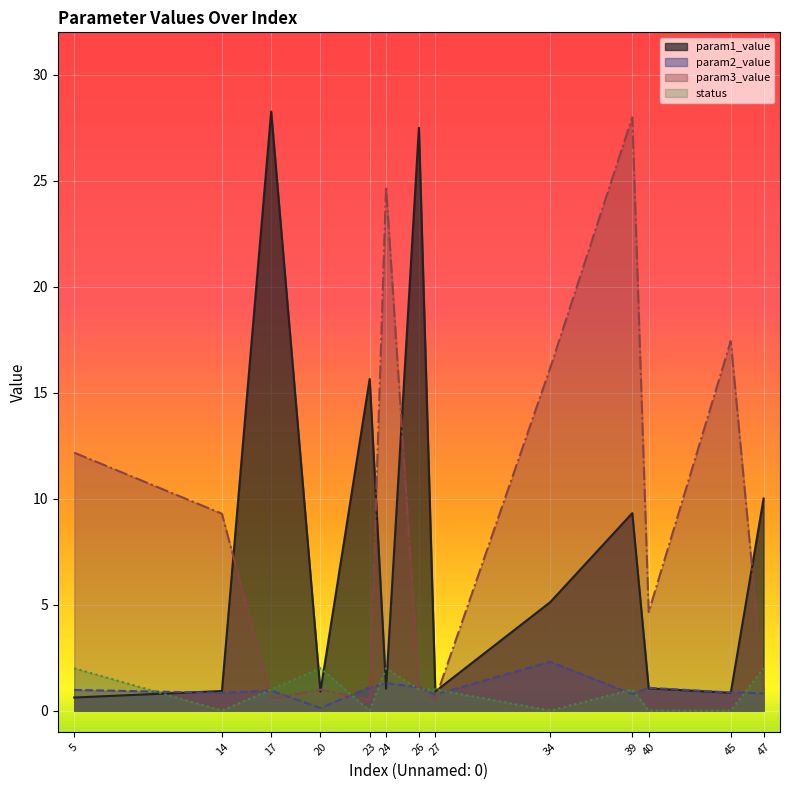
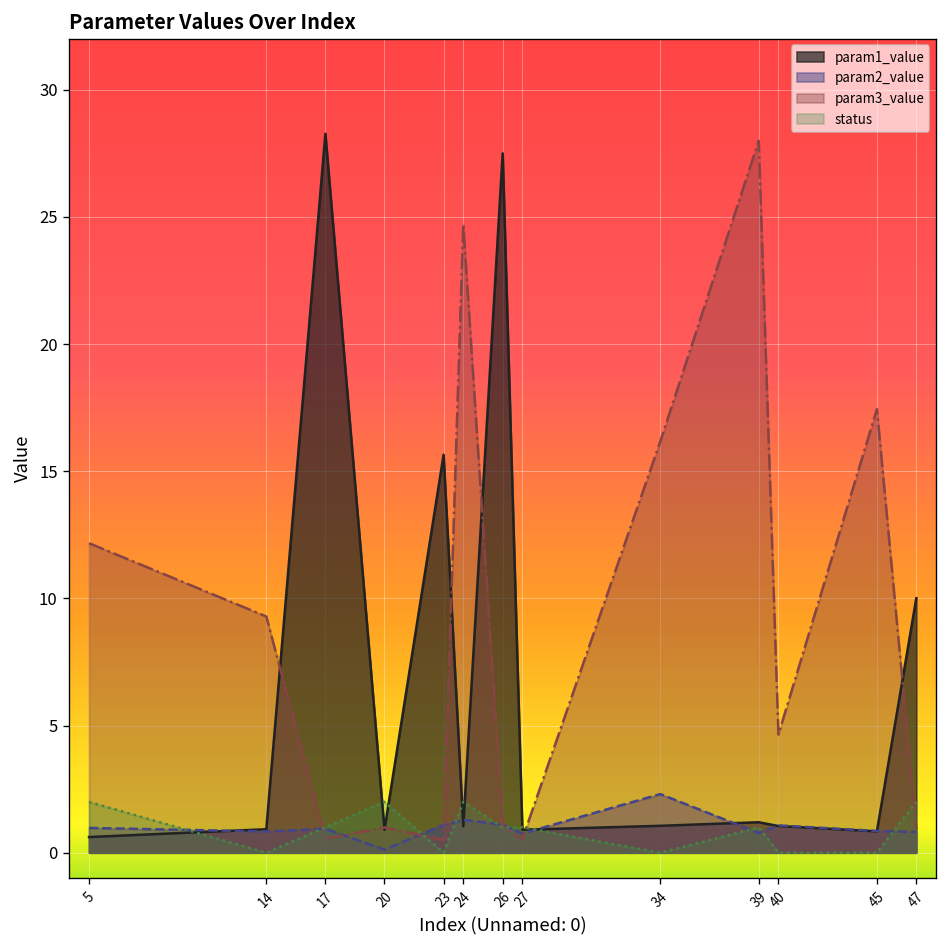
param1_value, 34: 5.1 -> 1.1
param1_value, 39: 9.3 -> 1.2
